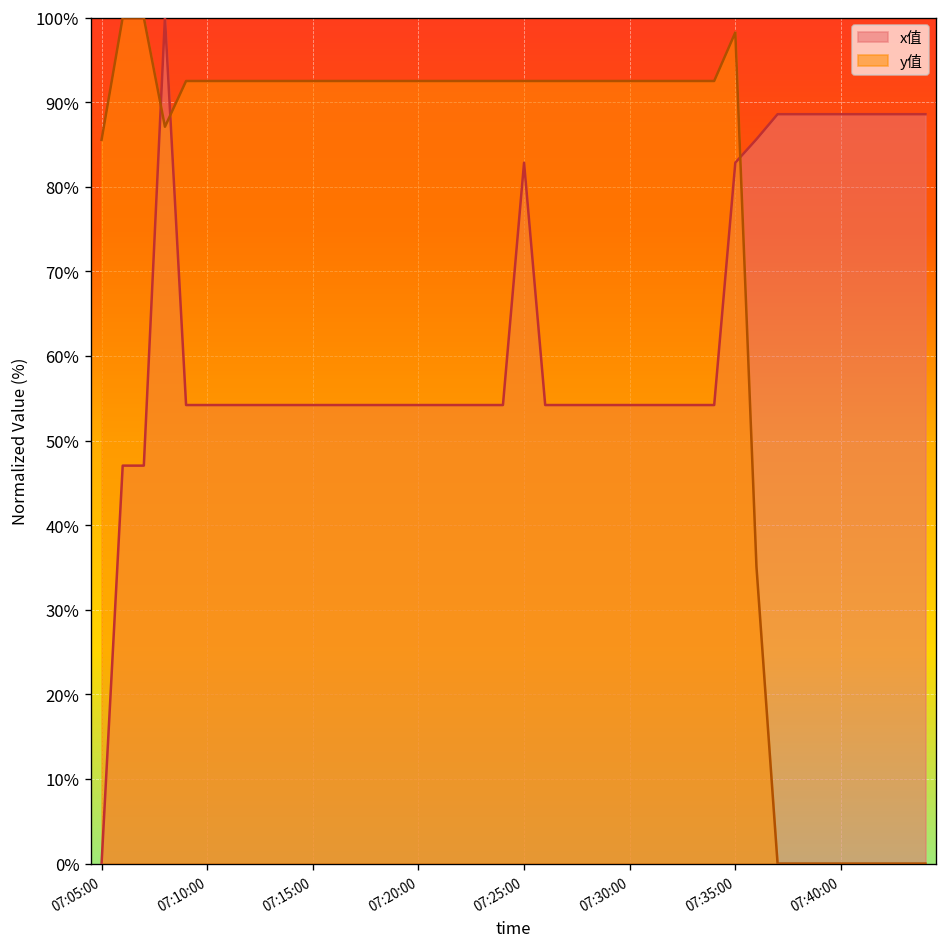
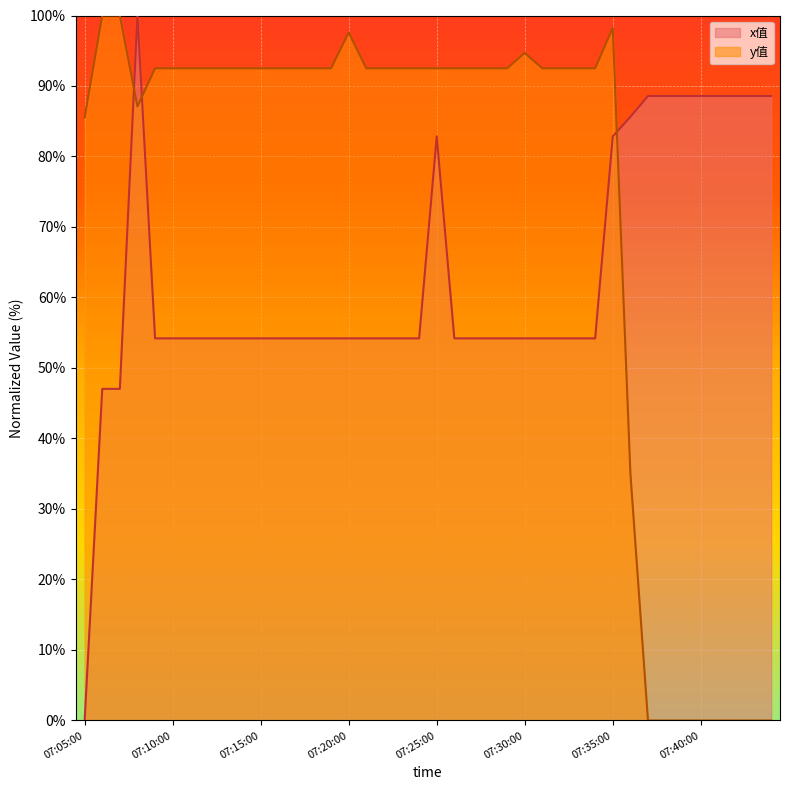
y值, 07:20:00: 93% -> 98%
y值, 07:30:00: 93% -> 95%
